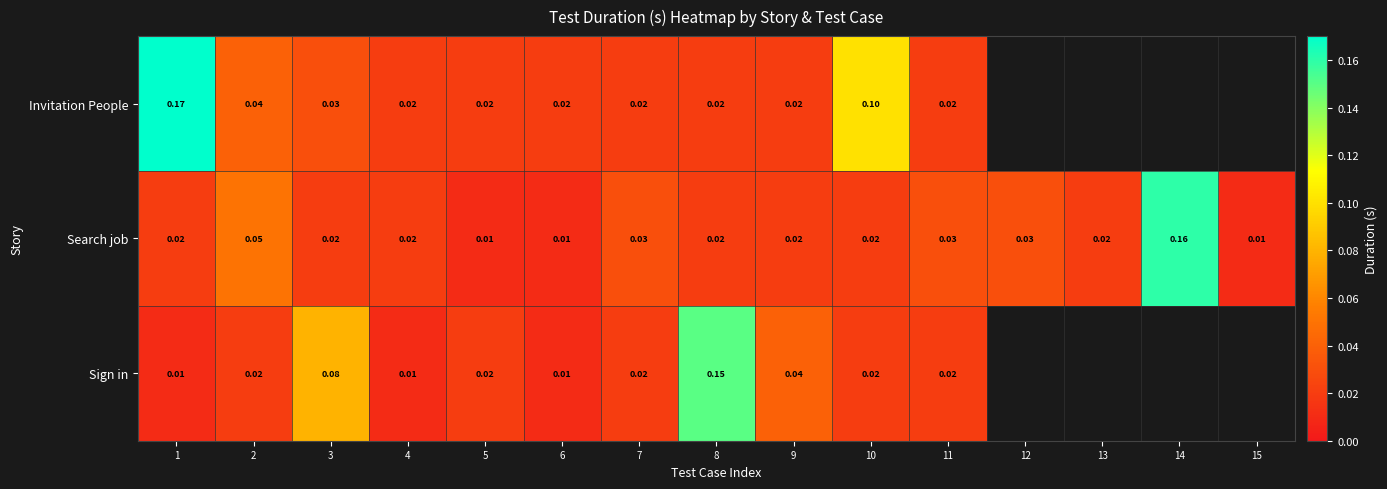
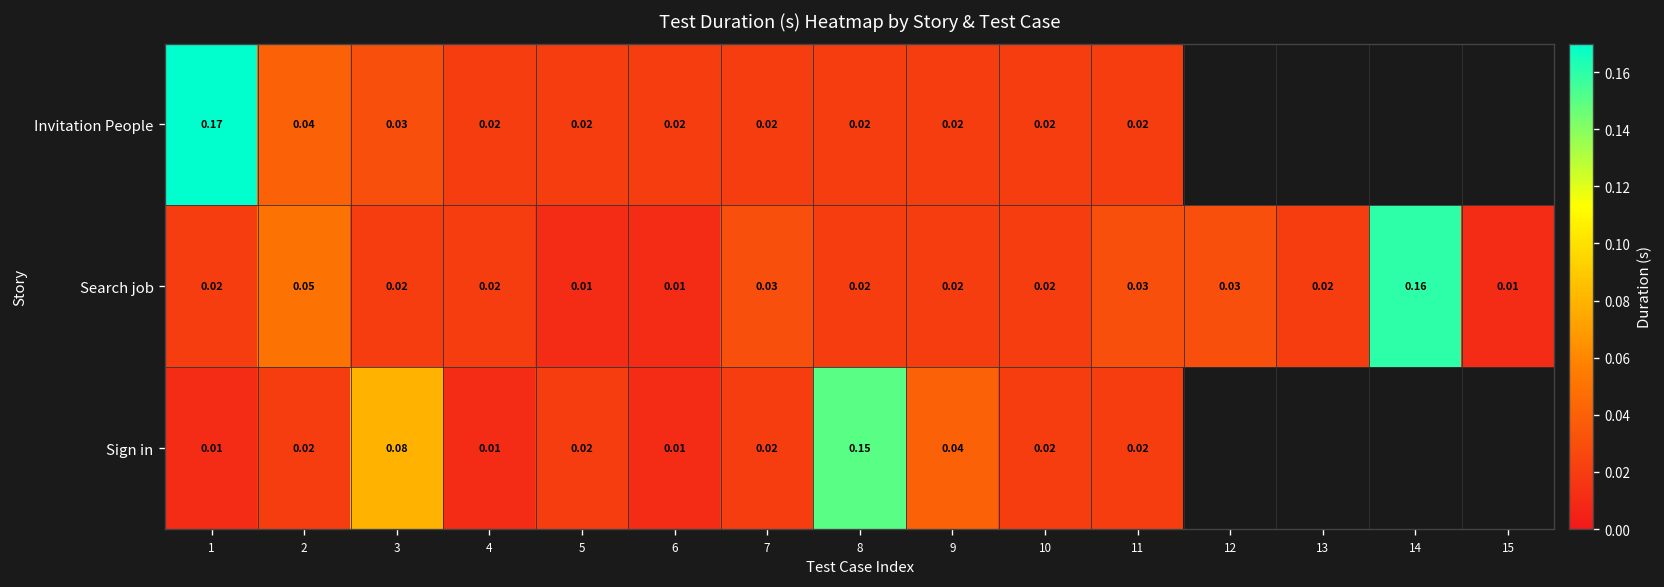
Invitation People, 10: 0.10 -> 0.02
